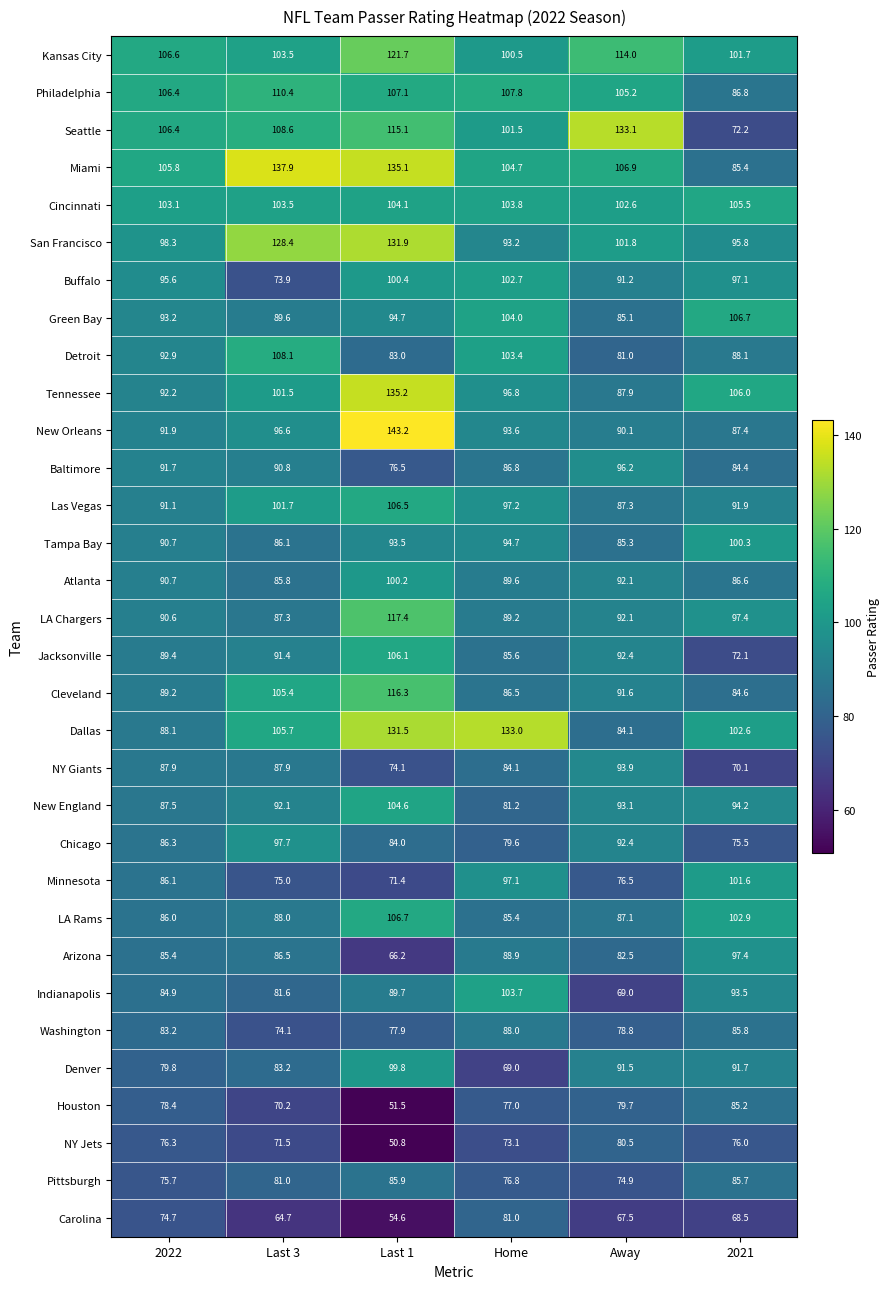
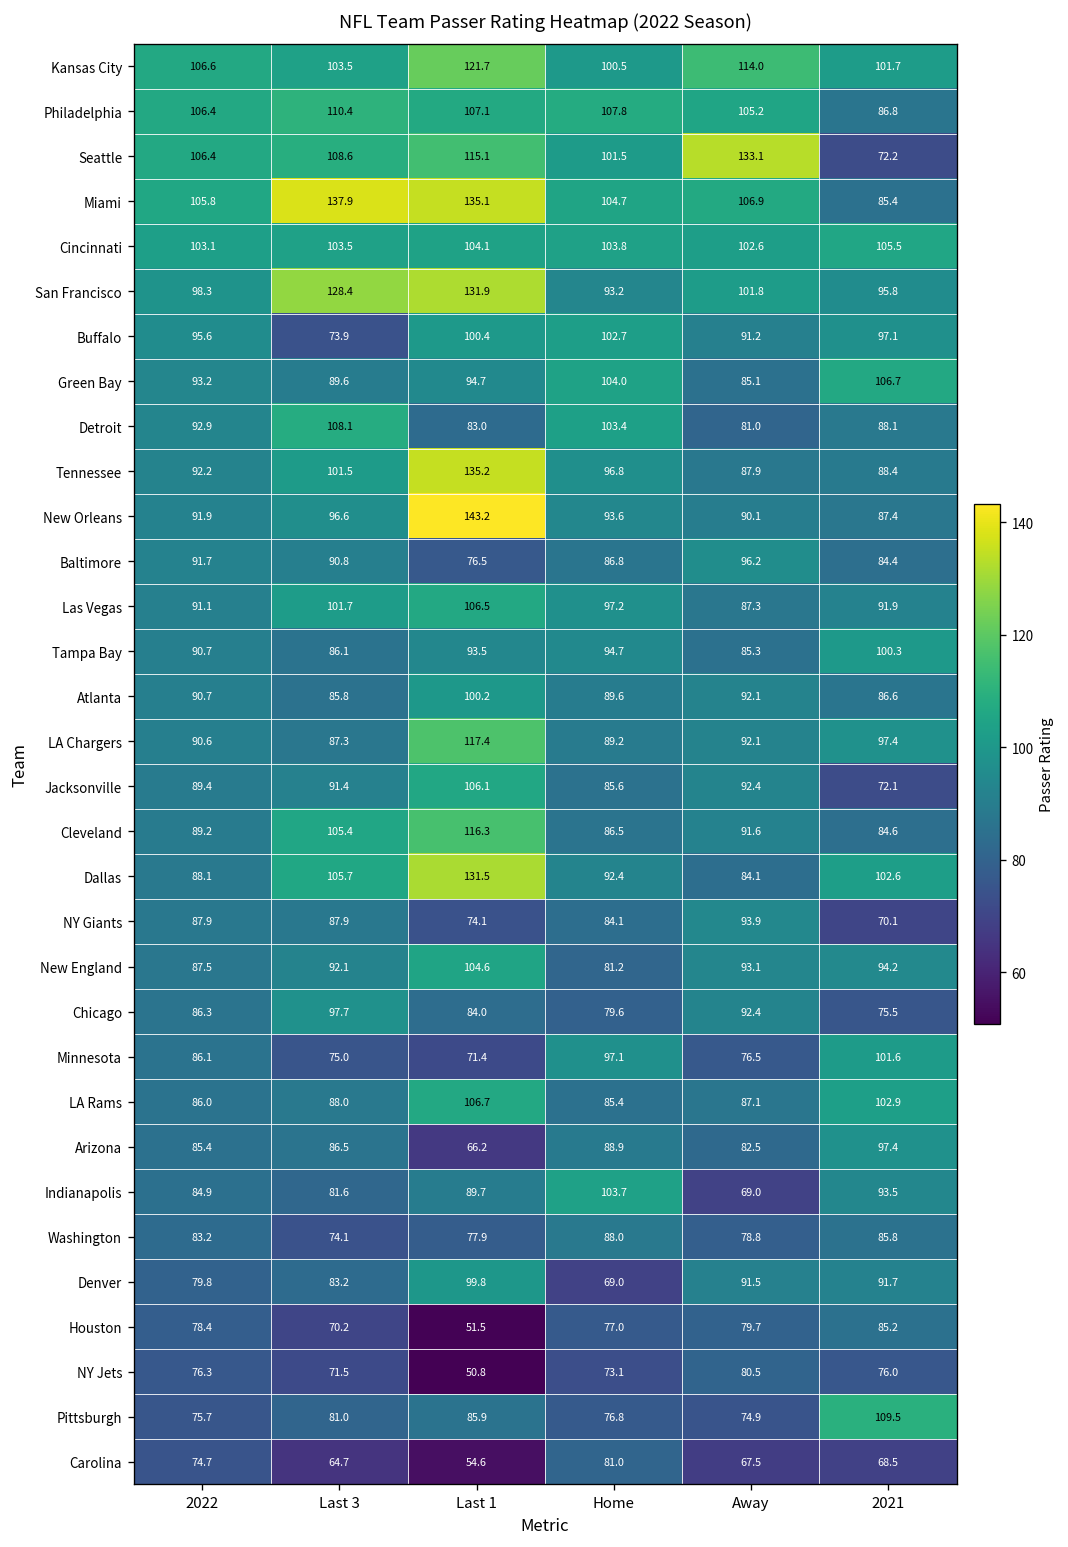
Tennessee, 2021: 106.0 -> 88.4
Dallas, Home: 133.0 -> 92.4
Pittsburgh, 2021: 85.7 -> 109.5
